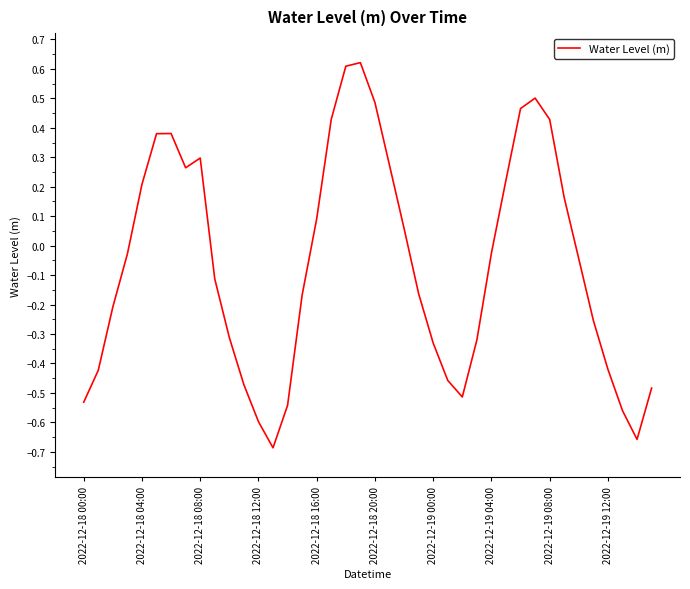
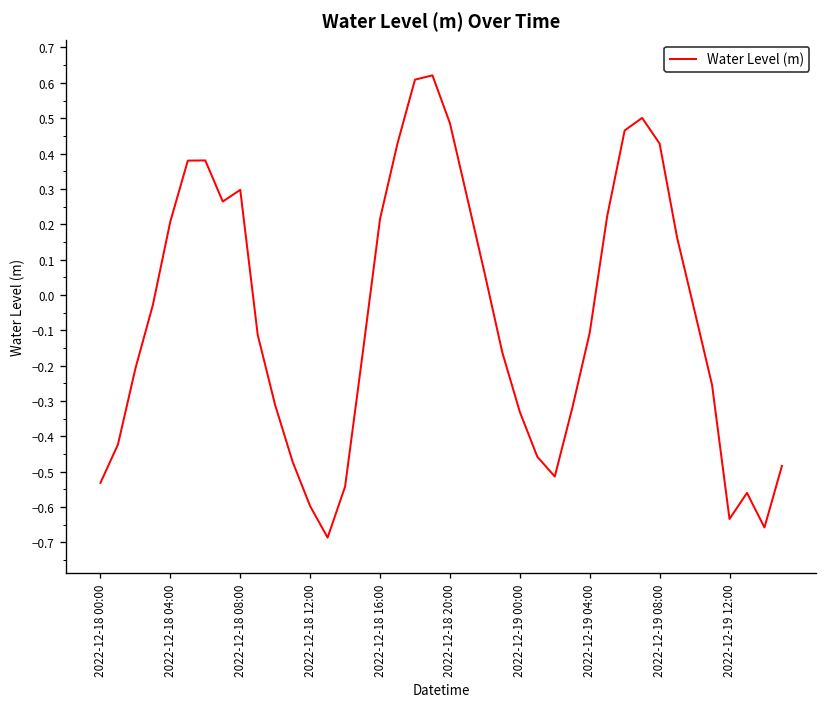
2022-12-18 16:00: 0.09 -> 0.22
2022-12-19 04:00: -0.03 -> -0.11
2022-12-19 12:00: -0.42 -> -0.63
